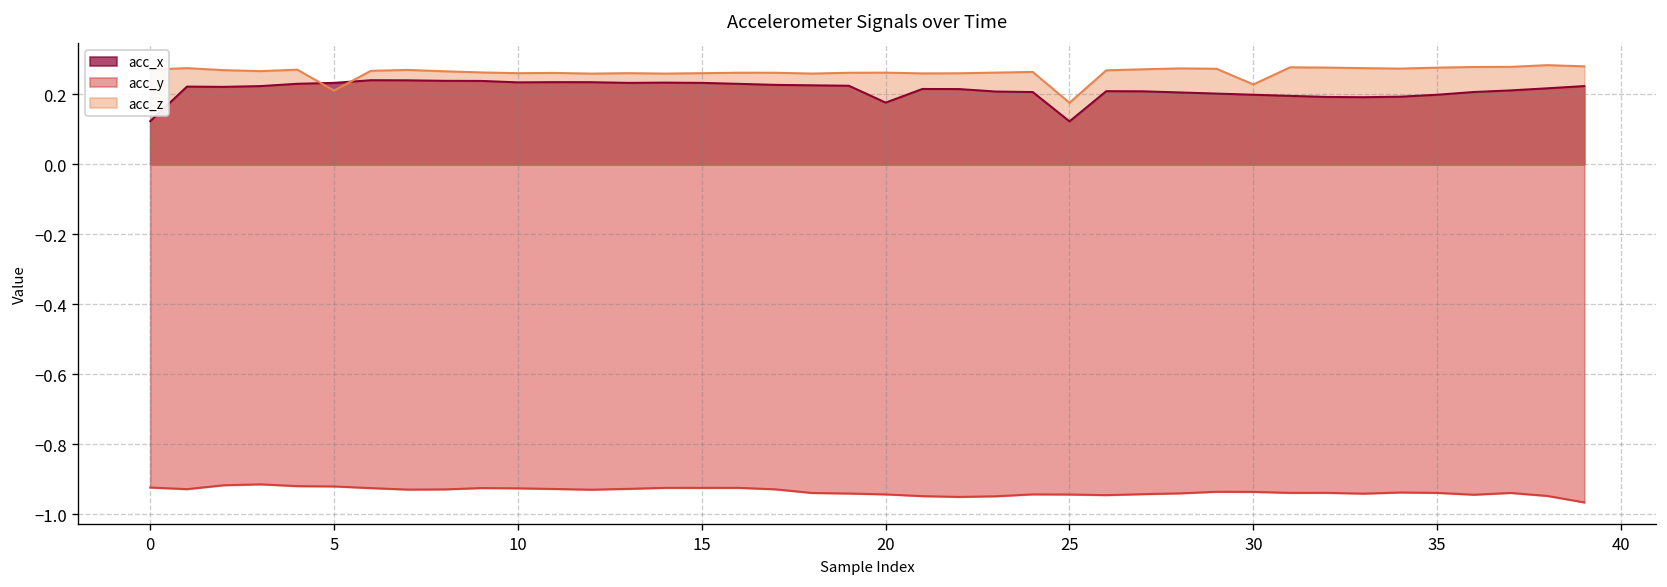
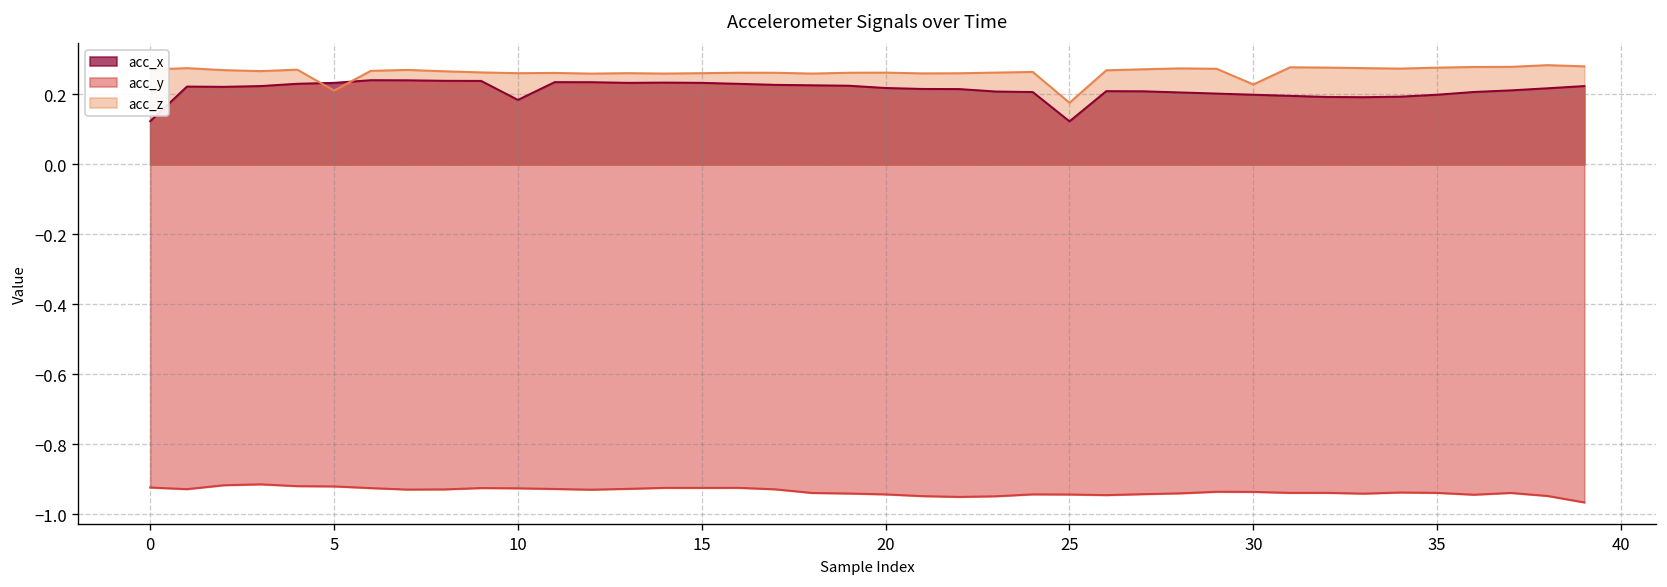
acc_x, 10: 0.23 -> 0.18
acc_x, 20: 0.18 -> 0.22
